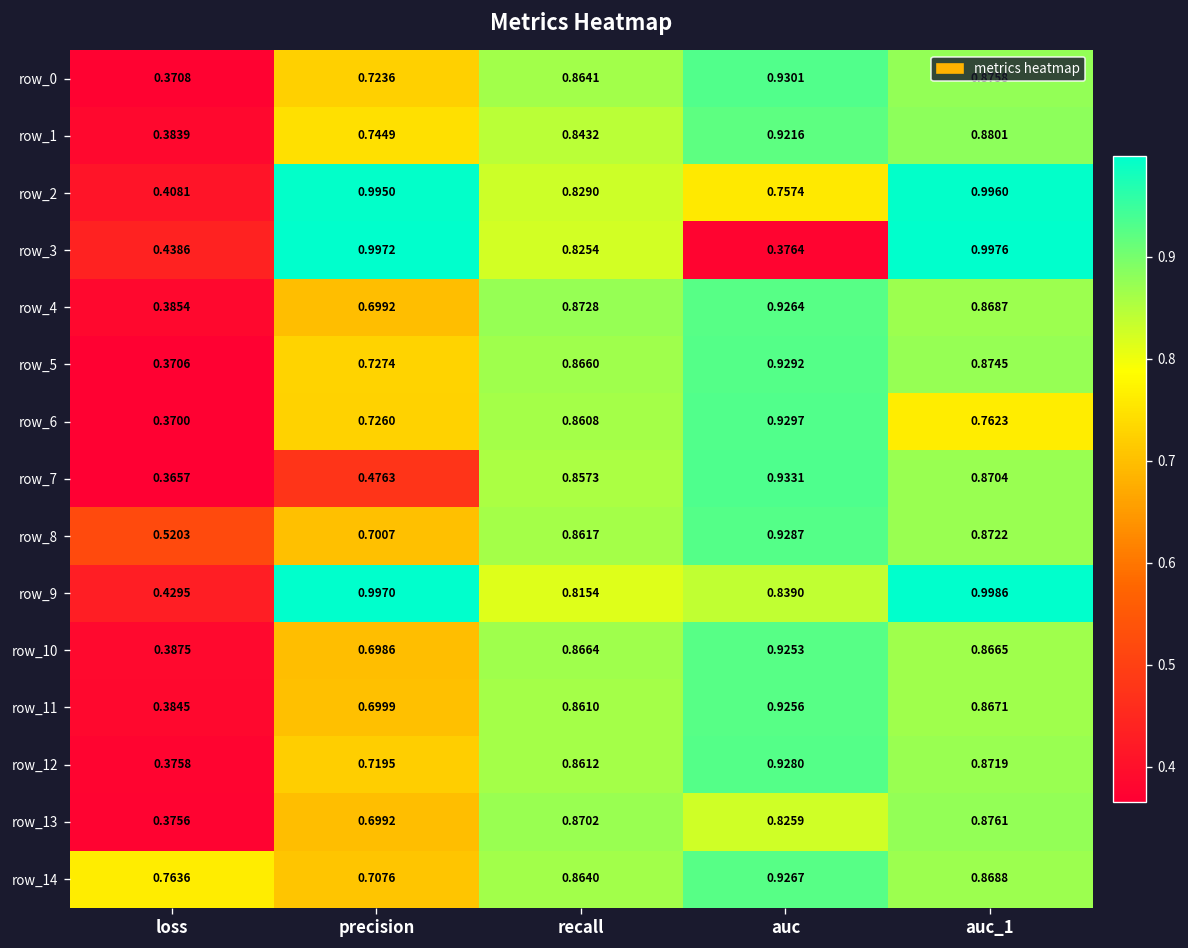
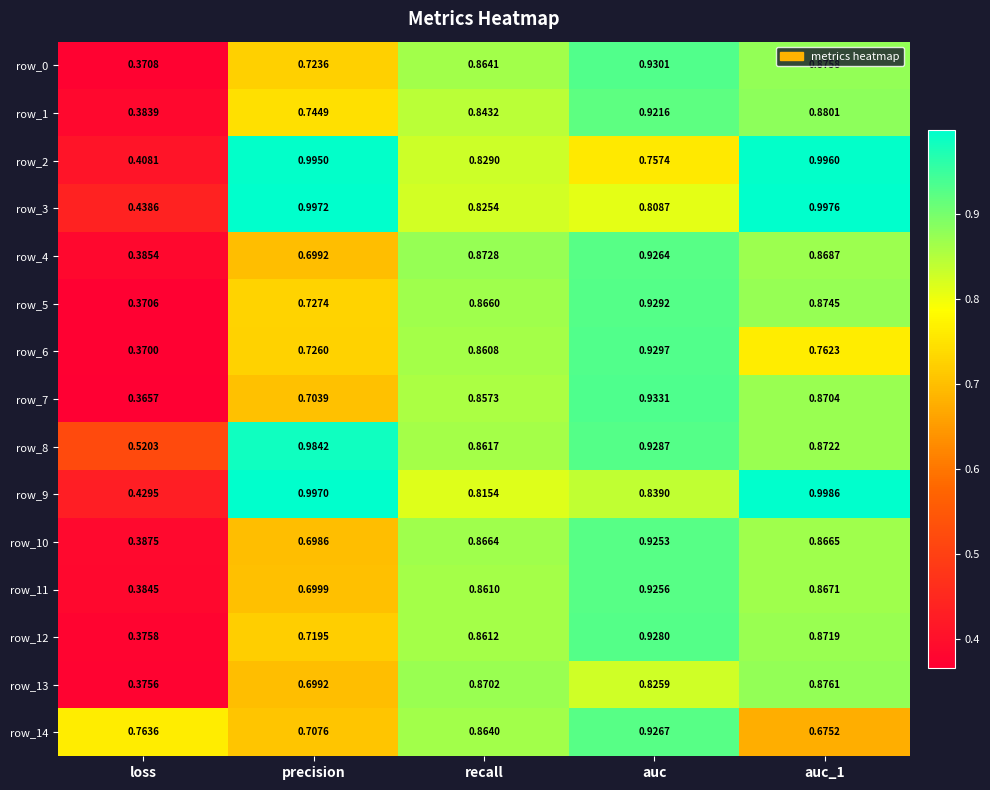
row_3, auc: 0.3764 -> 0.8087
row_7, precision: 0.4763 -> 0.7039
row_8, precision: 0.7007 -> 0.9842
row_14, auc_1: 0.8688 -> 0.6752
